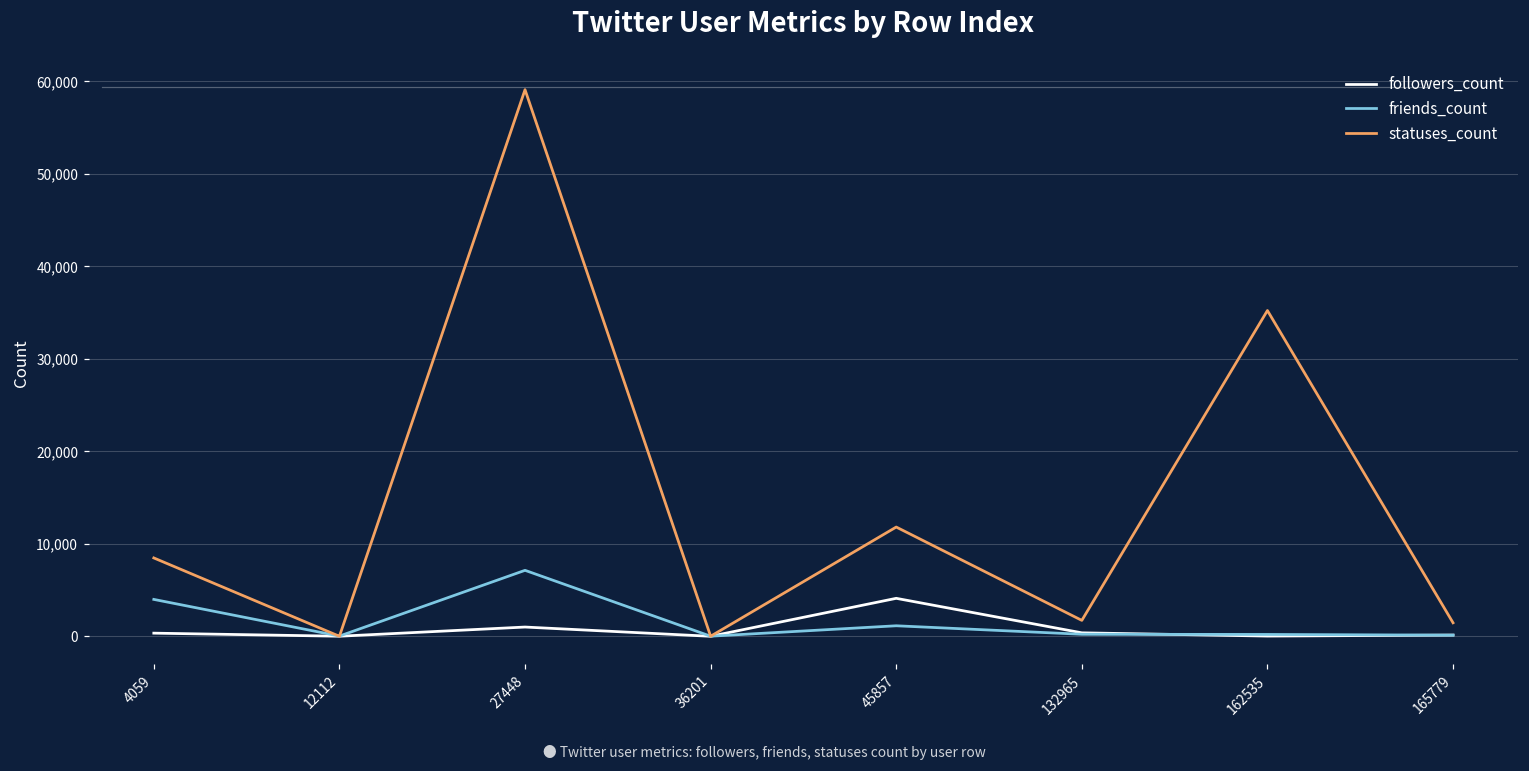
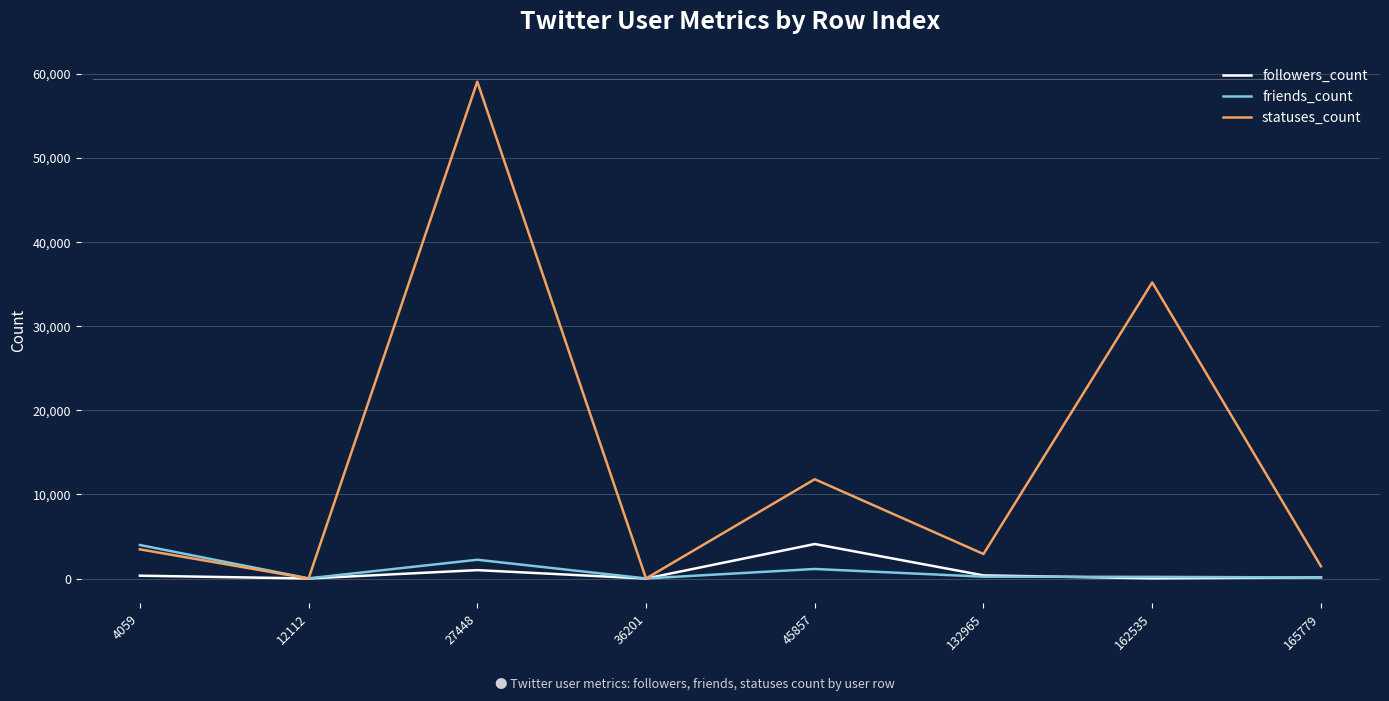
statuses_count, 4059: 8,000 -> 3,000
friends_count, 27448: 7,000 -> 2,000
statuses_count, 132965: 2,000 -> 3,000
